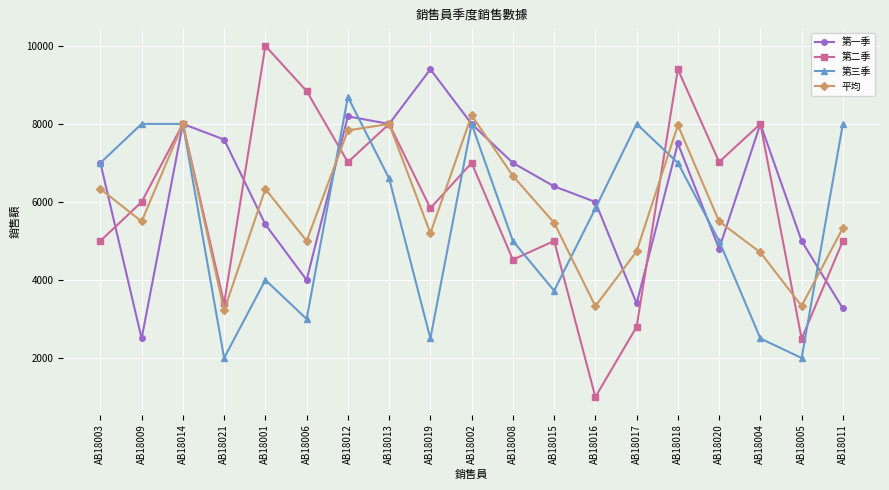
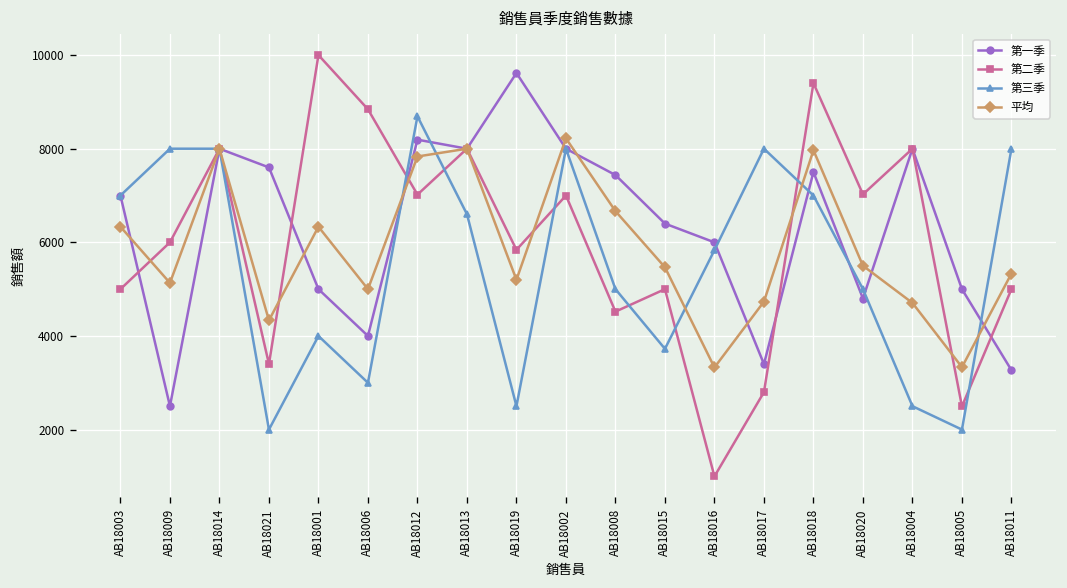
平均, AB18009: 5500 -> 5100
平均, AB18021: 3200 -> 4300
第一季, AB18001: 5400 -> 5000
第一季, AB18019: 9400 -> 9600
第一季, AB18008: 7000 -> 7400
